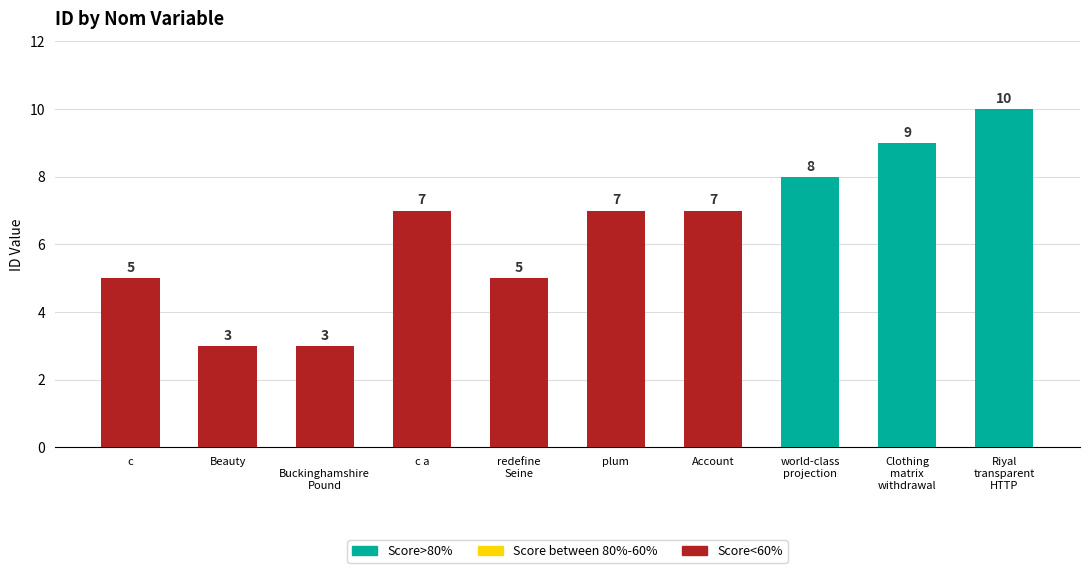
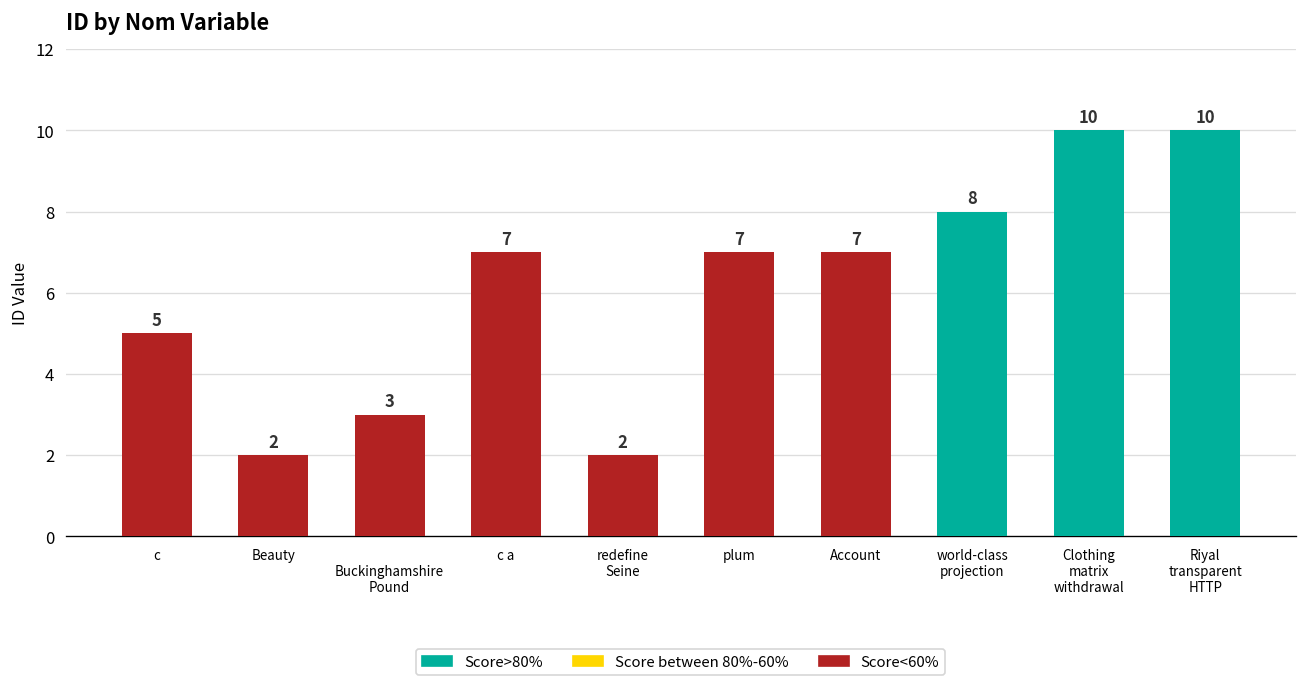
Beauty: 3 -> 2
redefine Seine: 5 -> 2
Clothing matrix withdrawal: 9 -> 10
